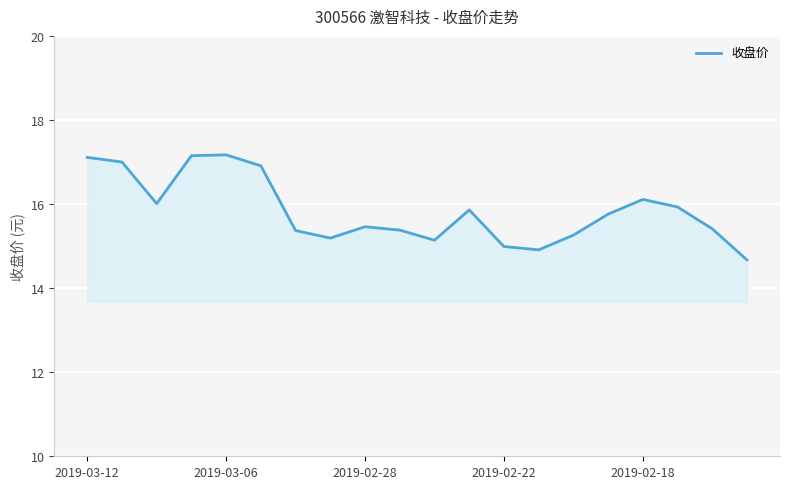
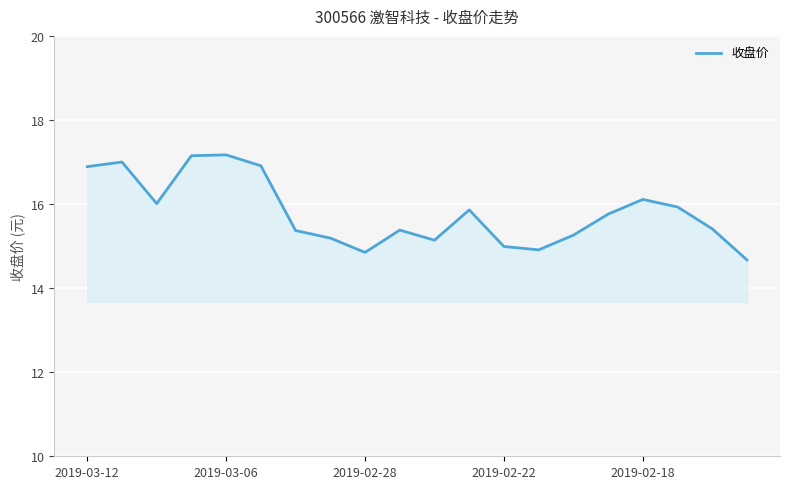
2019-03-12: 17.1 -> 16.9
2019-02-28: 15.5 -> 14.9
